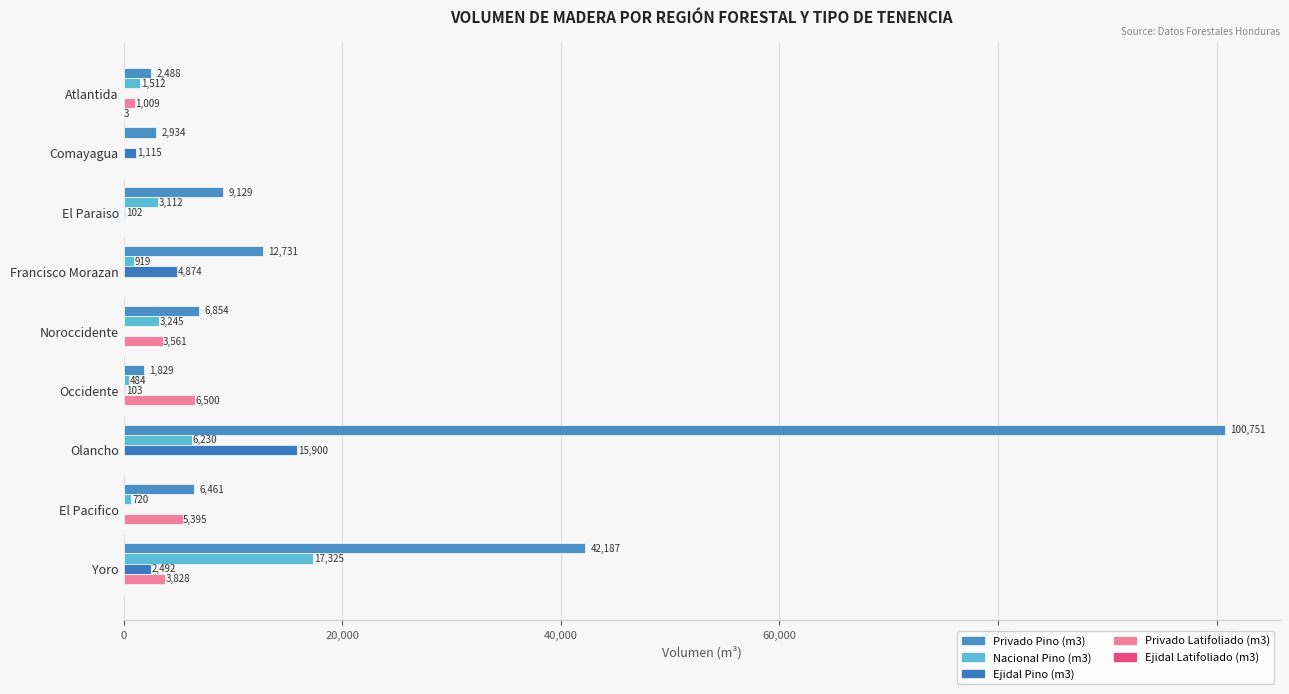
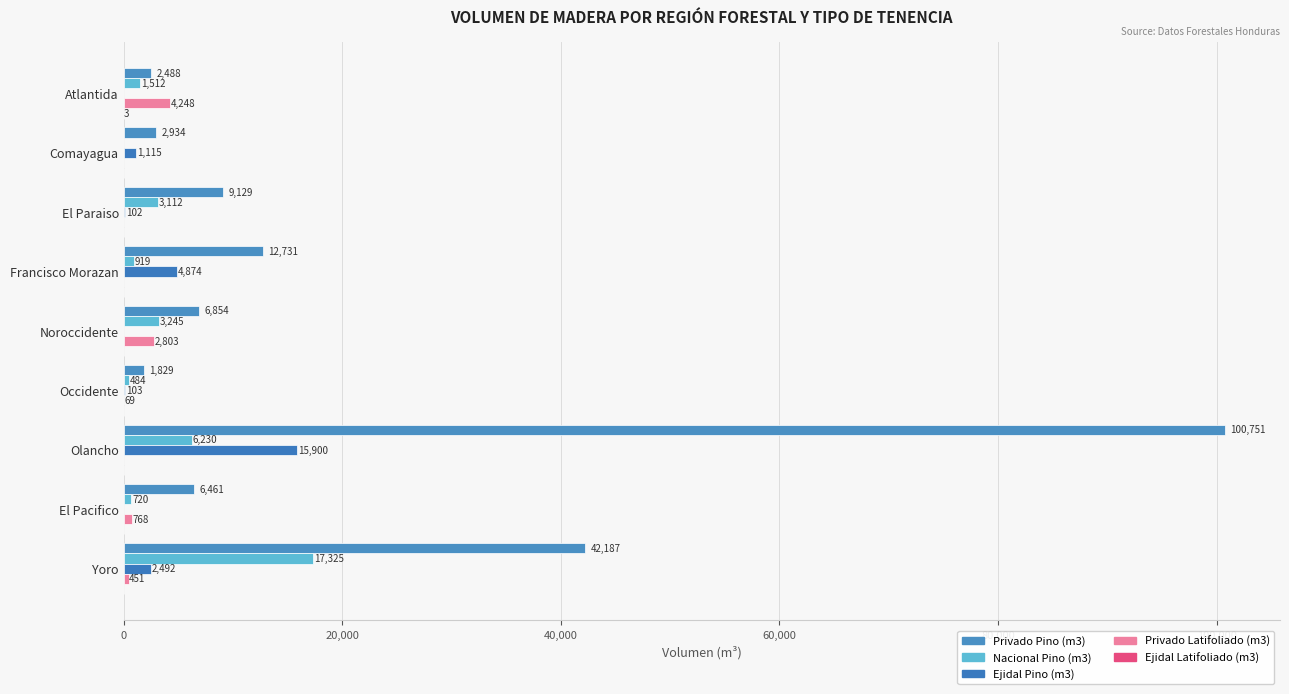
Privado Latifoliado (m3), Atlantida: 1,009 -> 4,248
Privado Latifoliado (m3), Noroccidente: 3,561 -> 2,803
Privado Latifoliado (m3), Occidente: 6,500 -> 69
Privado Latifoliado (m3), El Pacifico: 5,395 -> 768
Privado Latifoliado (m3), Yoro: 3,828 -> 451
